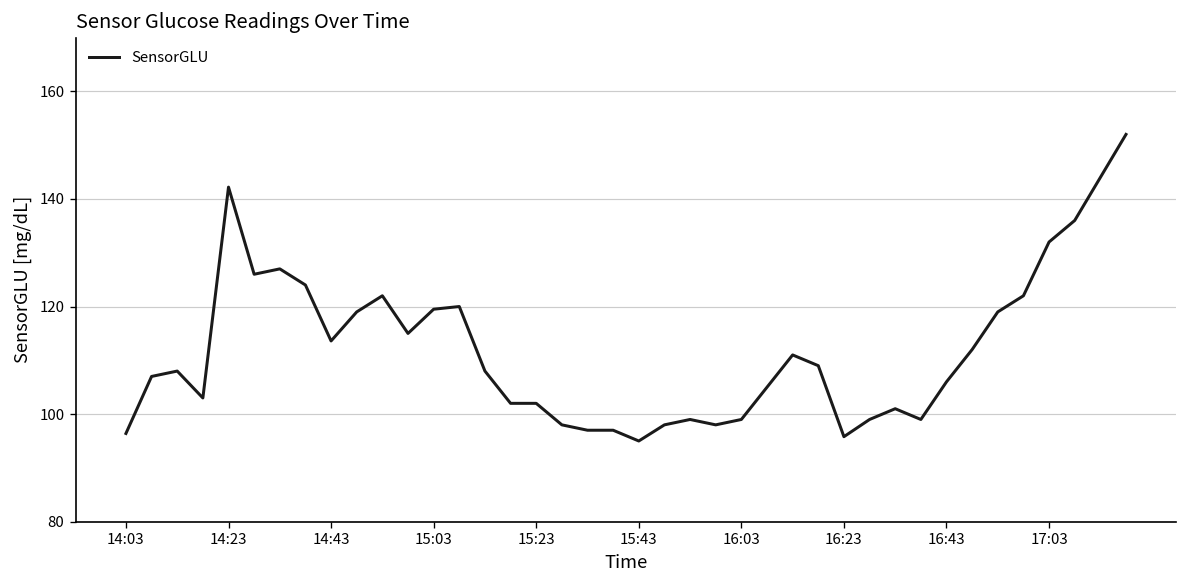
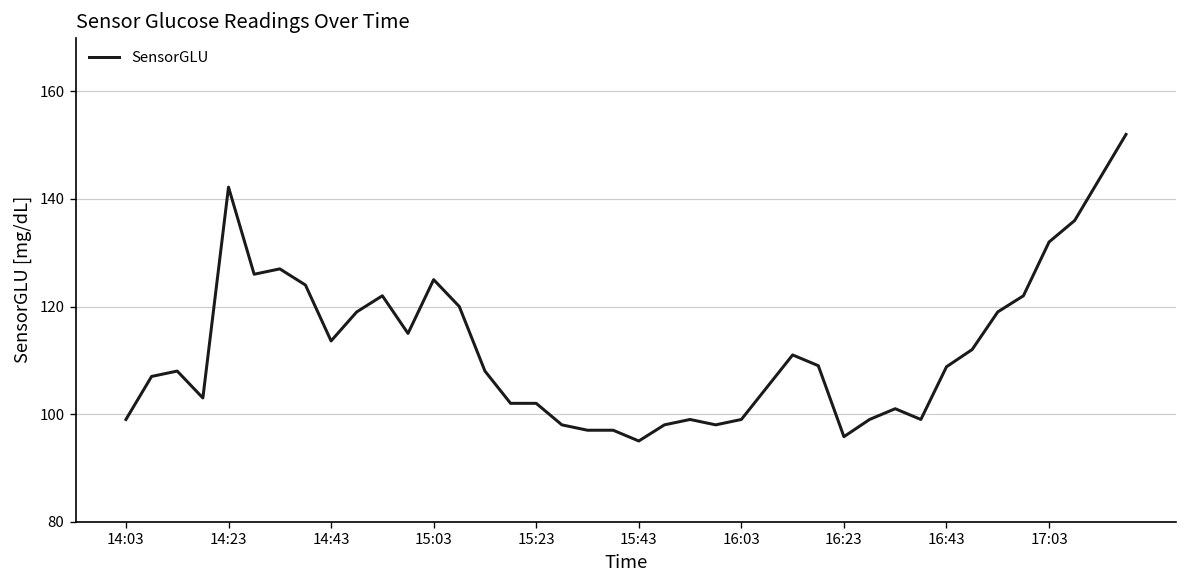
14:03: 96 -> 99
15:03: 120 -> 125
16:43: 106 -> 109
